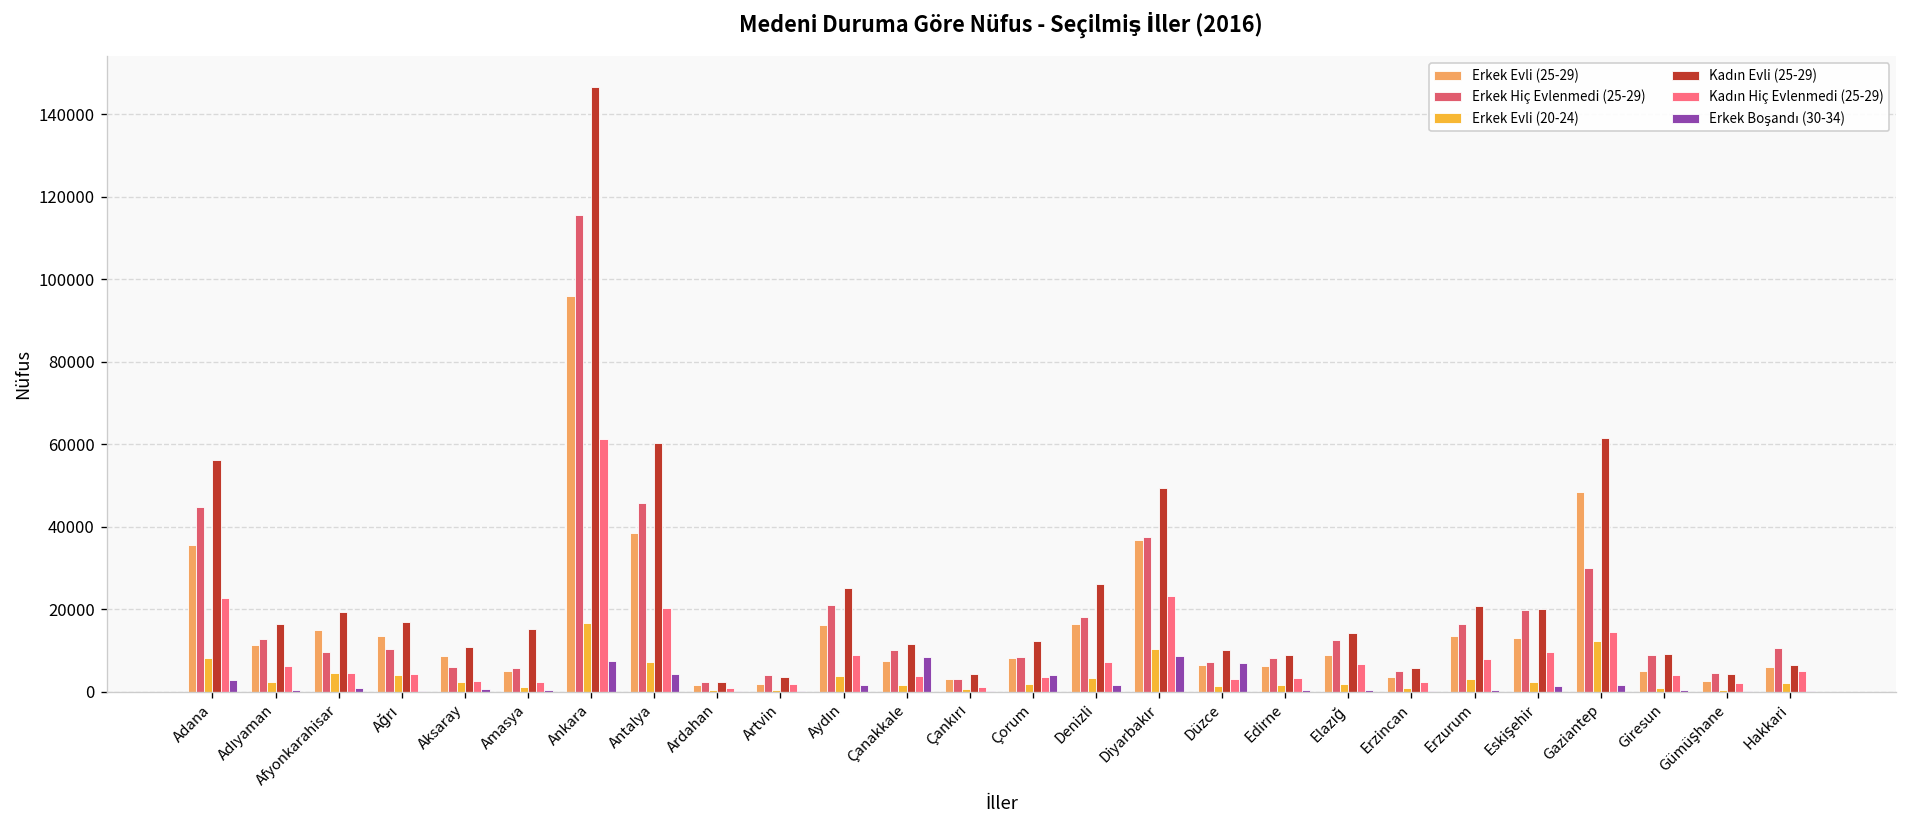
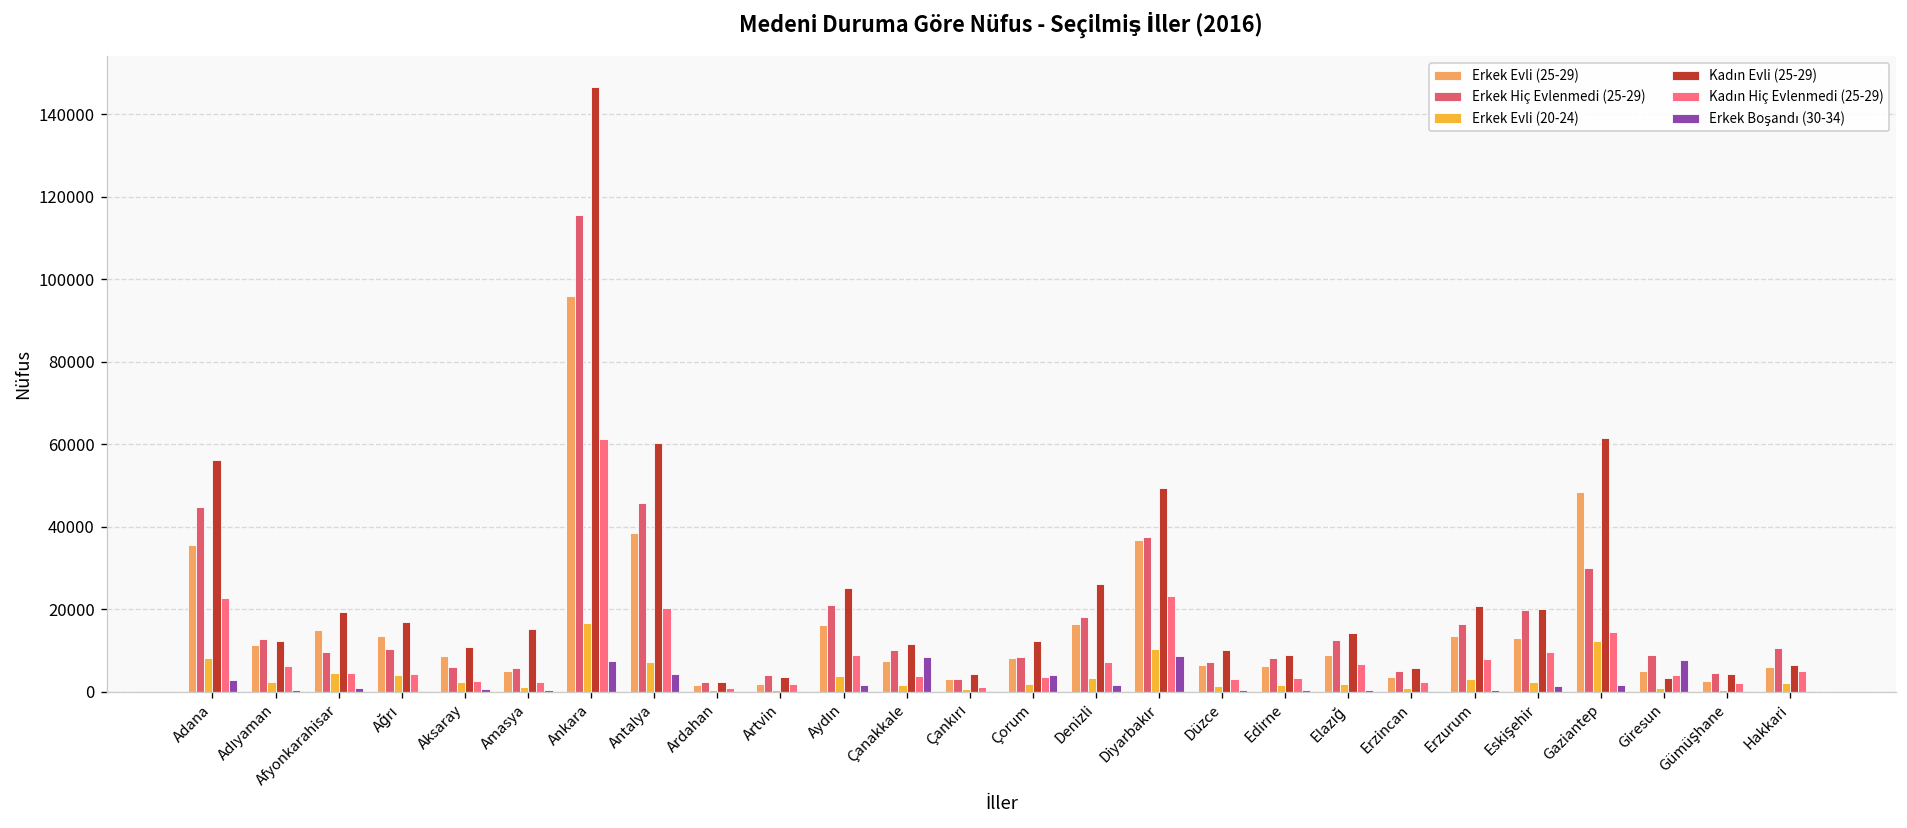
Kadın Evli (25-29), Adıyaman: 16000 -> 12000
Erkek Boşandı (30-34), Düzce: 7000 -> 1000
Kadın Evli (25-29), Giresun: 9000 -> 3000
Erkek Boşandı (30-34), Giresun: 0 -> 8000
